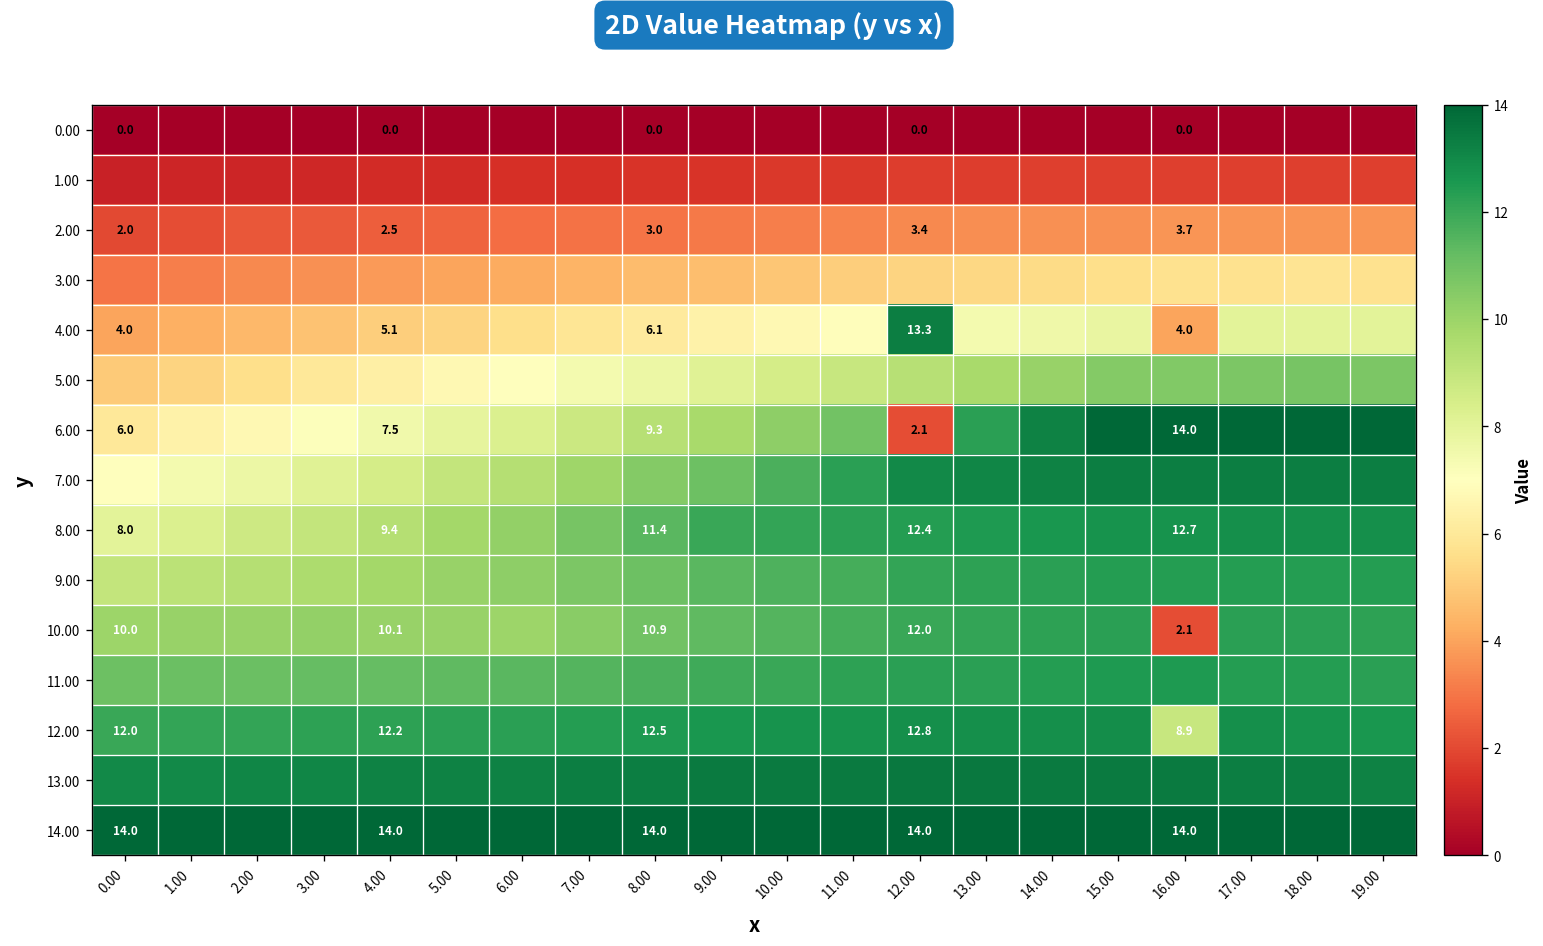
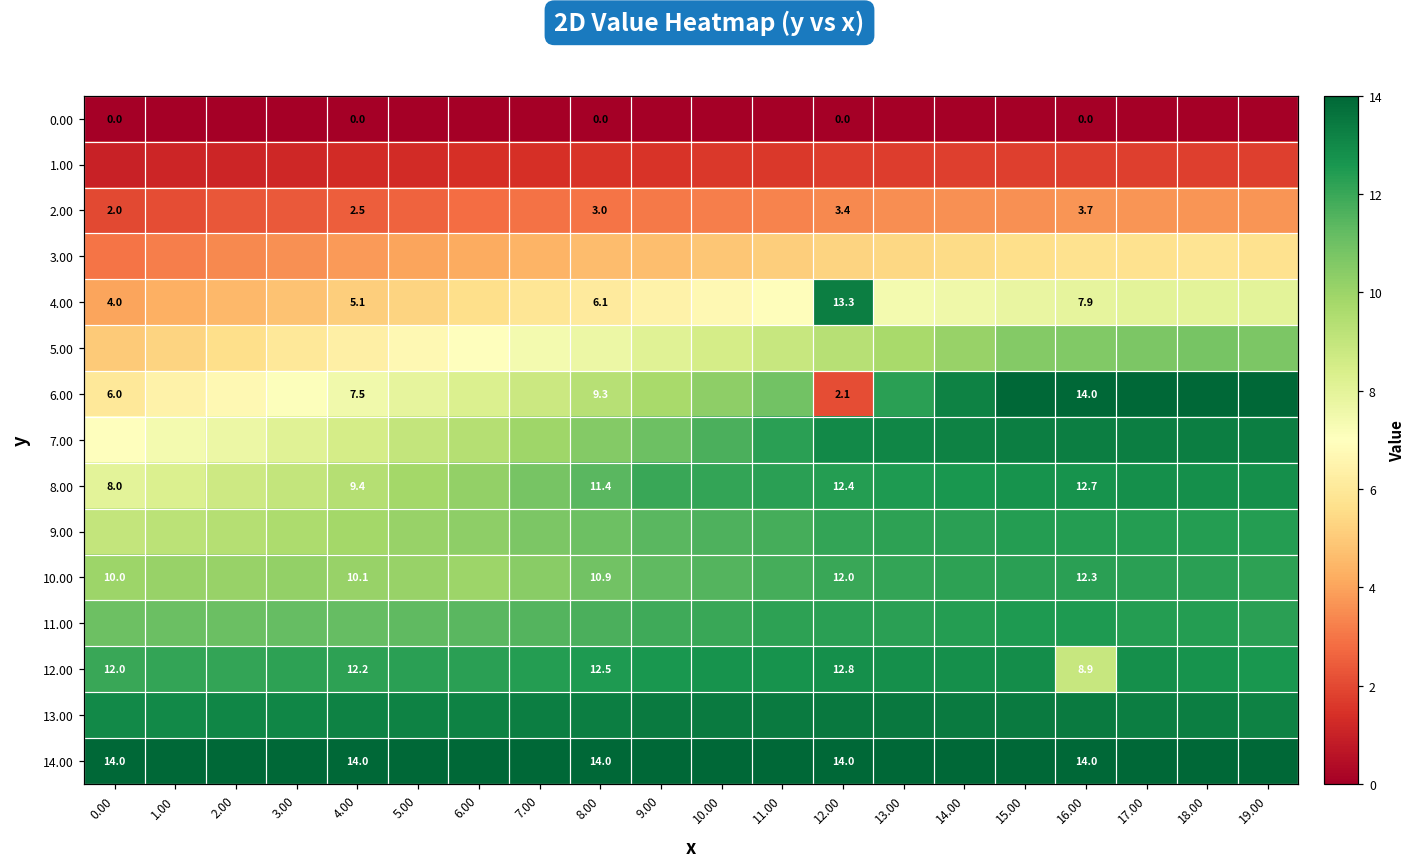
4.00, 16.00: 4.0 -> 7.9
10.00, 16.00: 2.1 -> 12.3
